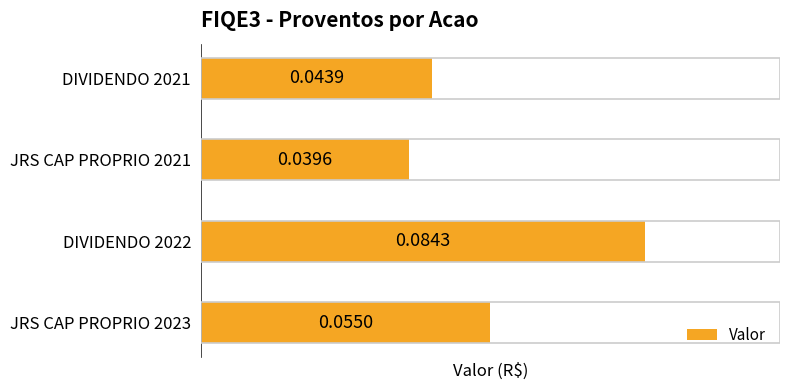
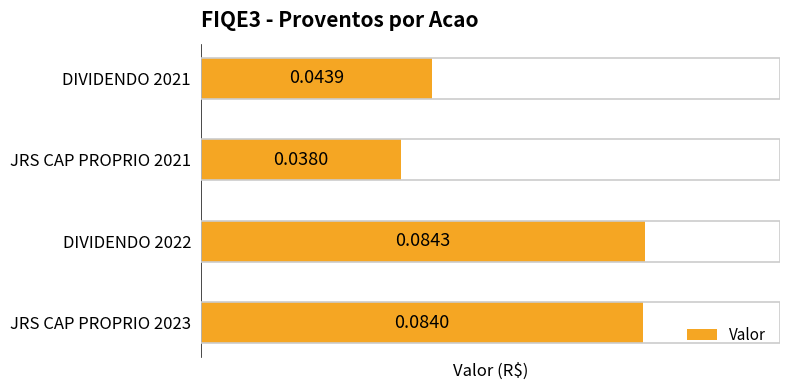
JRS CAP PROPRIO 2021: 0.0396 -> 0.0380
JRS CAP PROPRIO 2023: 0.0550 -> 0.0840
